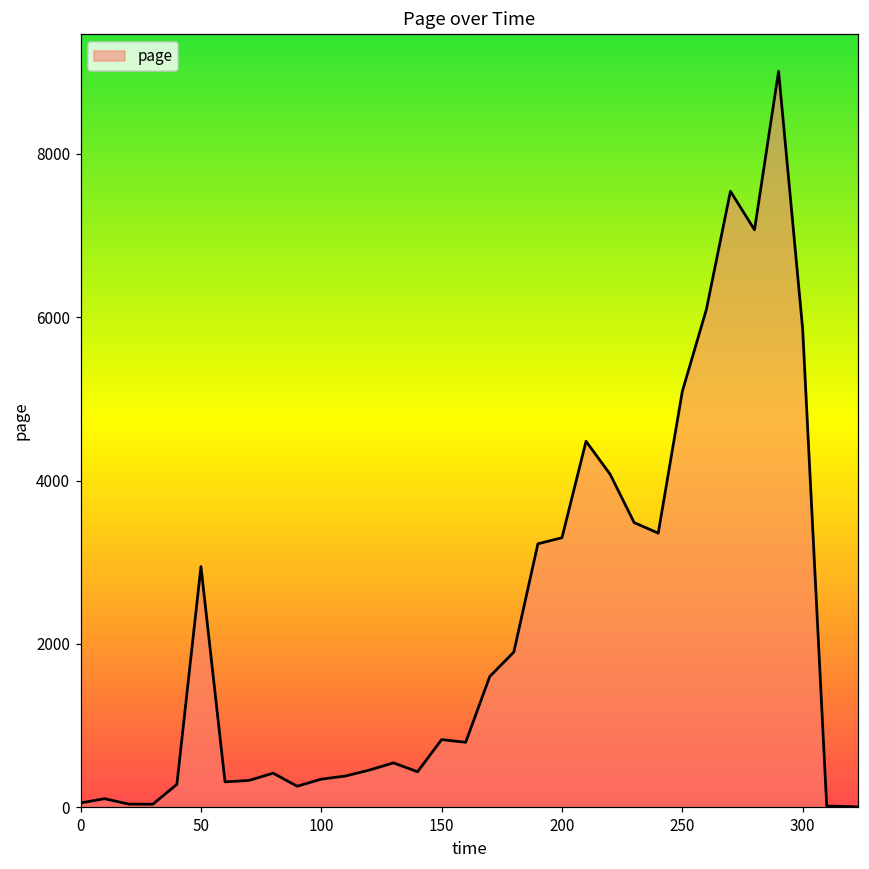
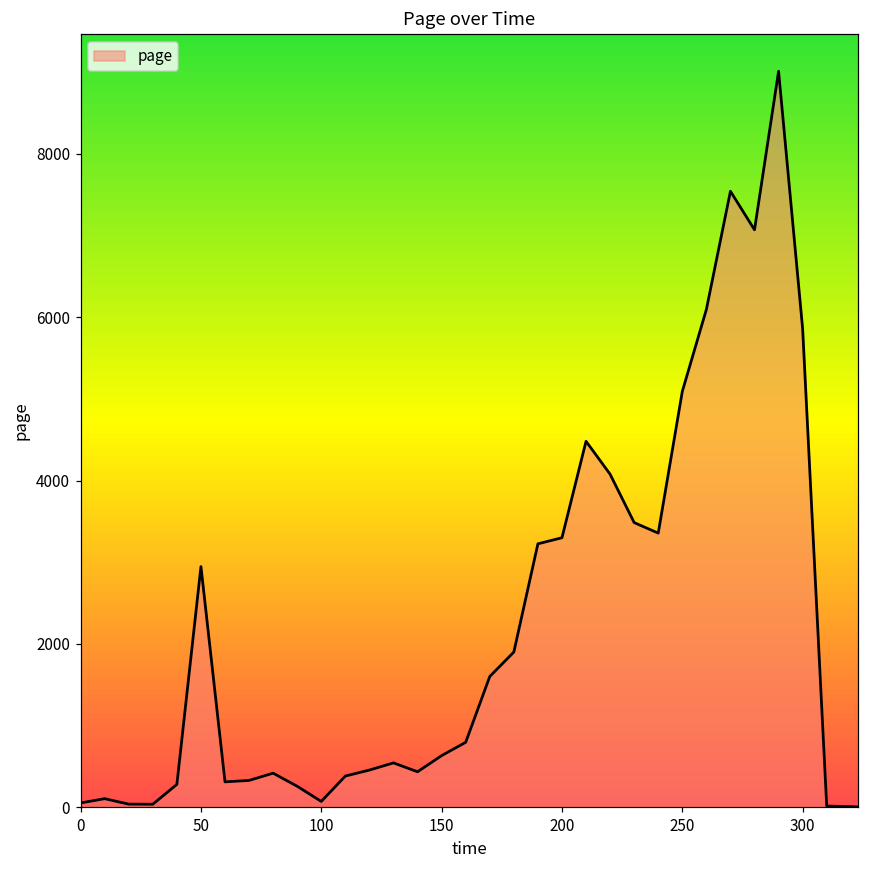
100: 300 -> 100
150: 800 -> 600
